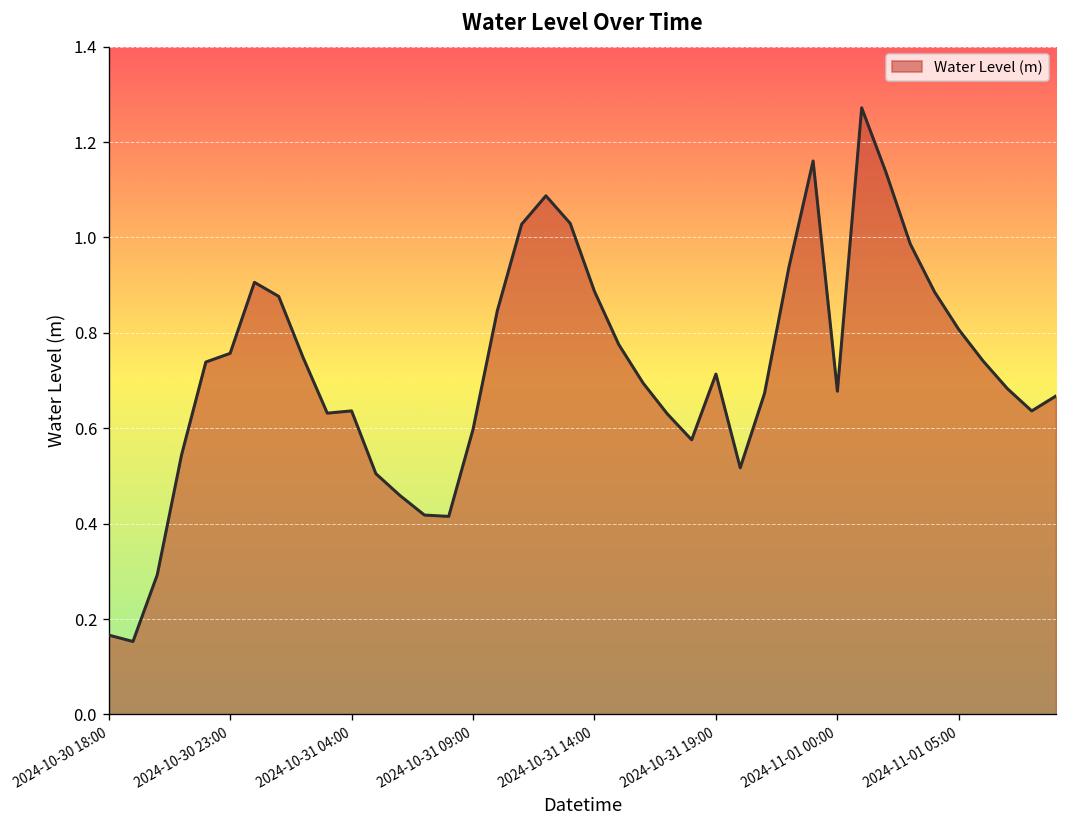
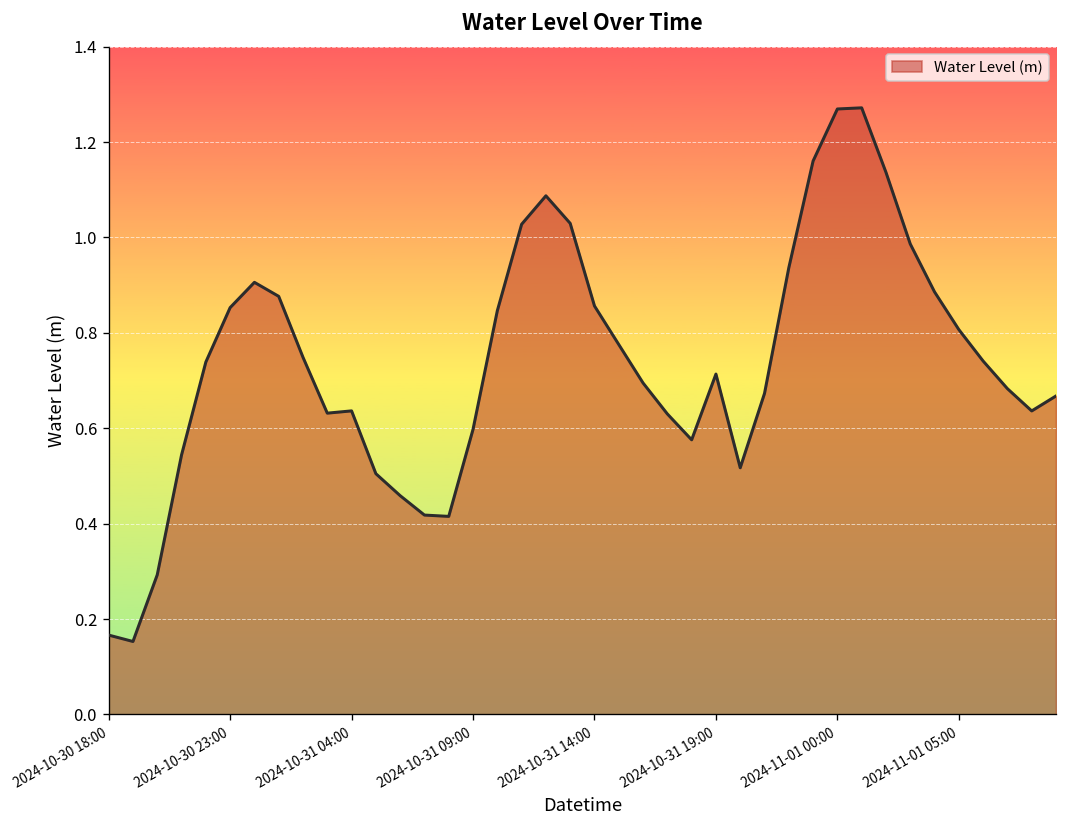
2024-10-30 23:00: 0.76 -> 0.85
2024-10-31 14:00: 0.89 -> 0.86
2024-11-01 00:00: 0.68 -> 1.27
